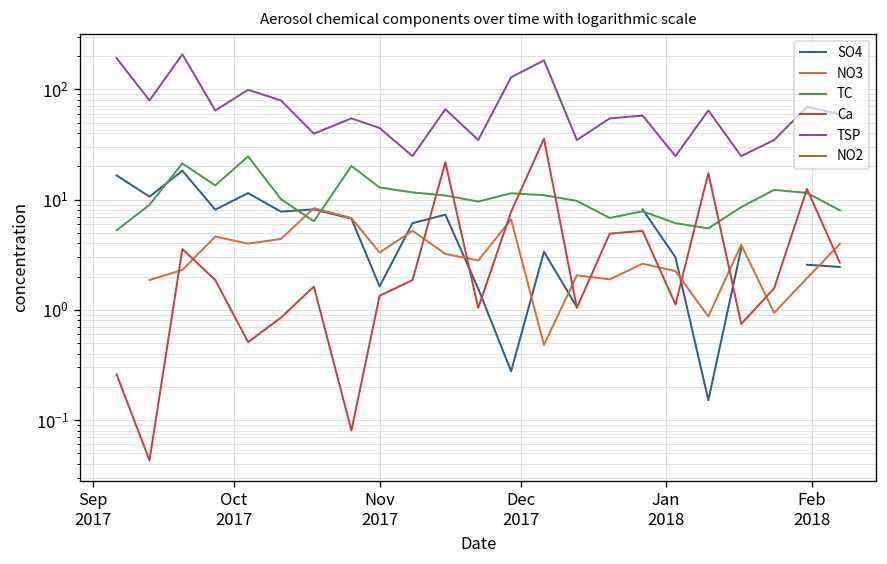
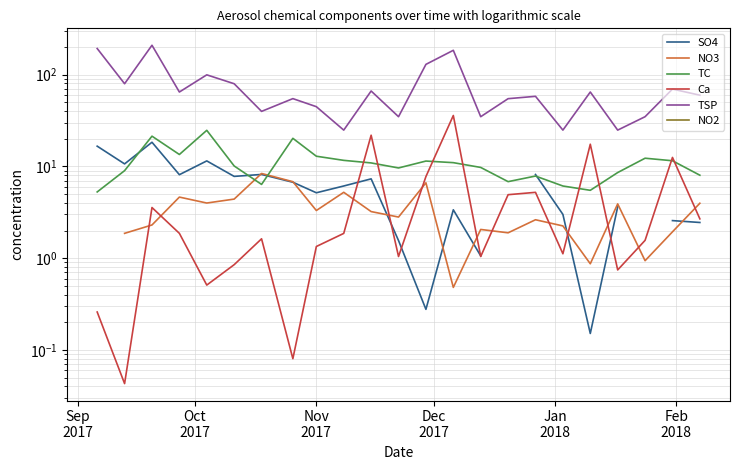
SO4, Nov 2017: 1.6 -> 5
